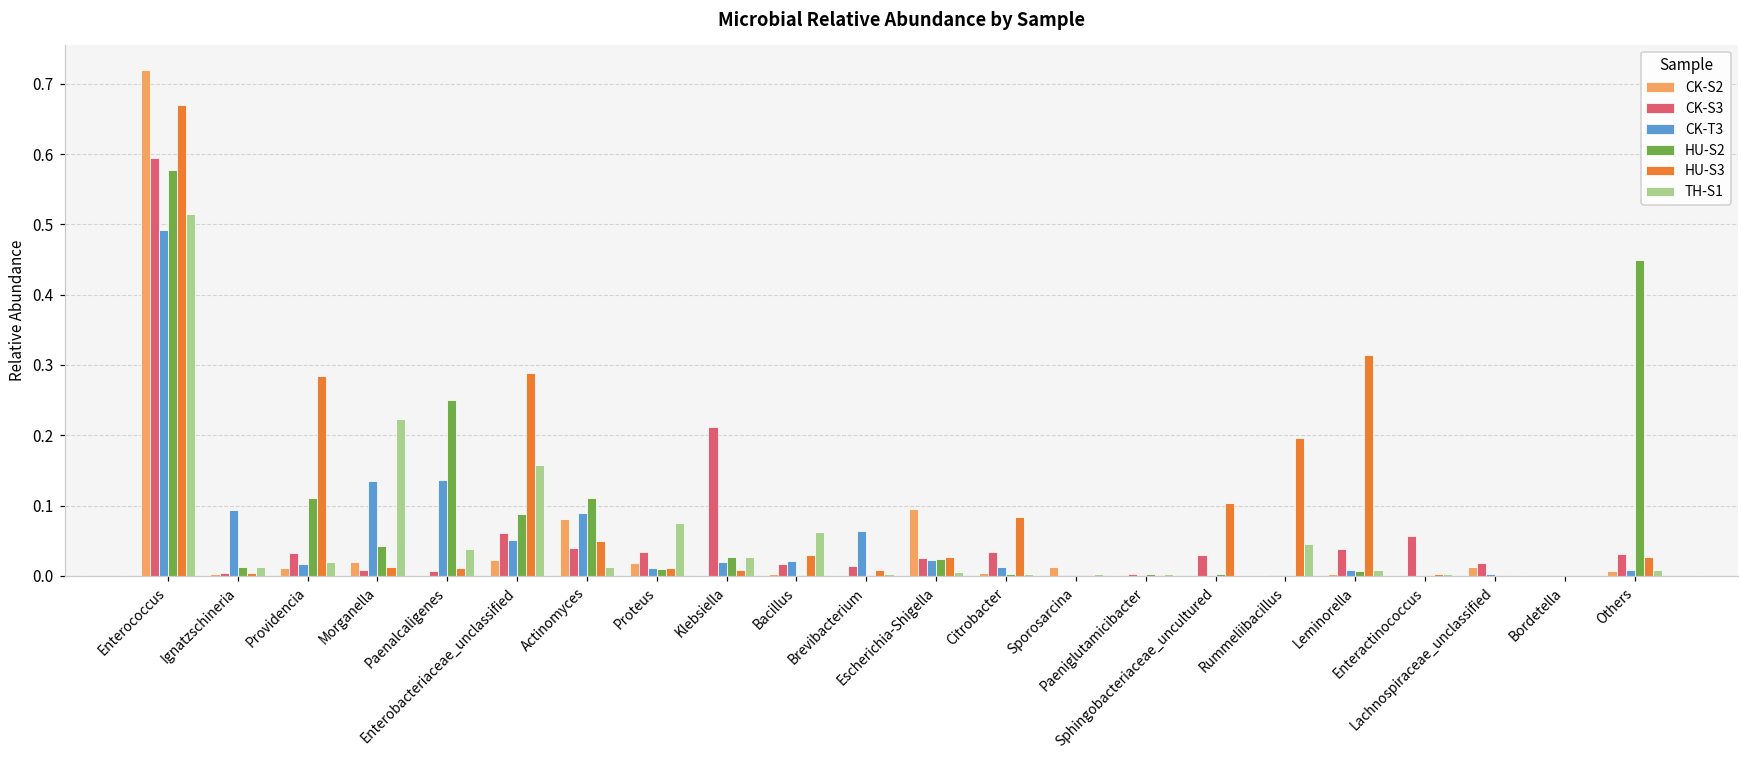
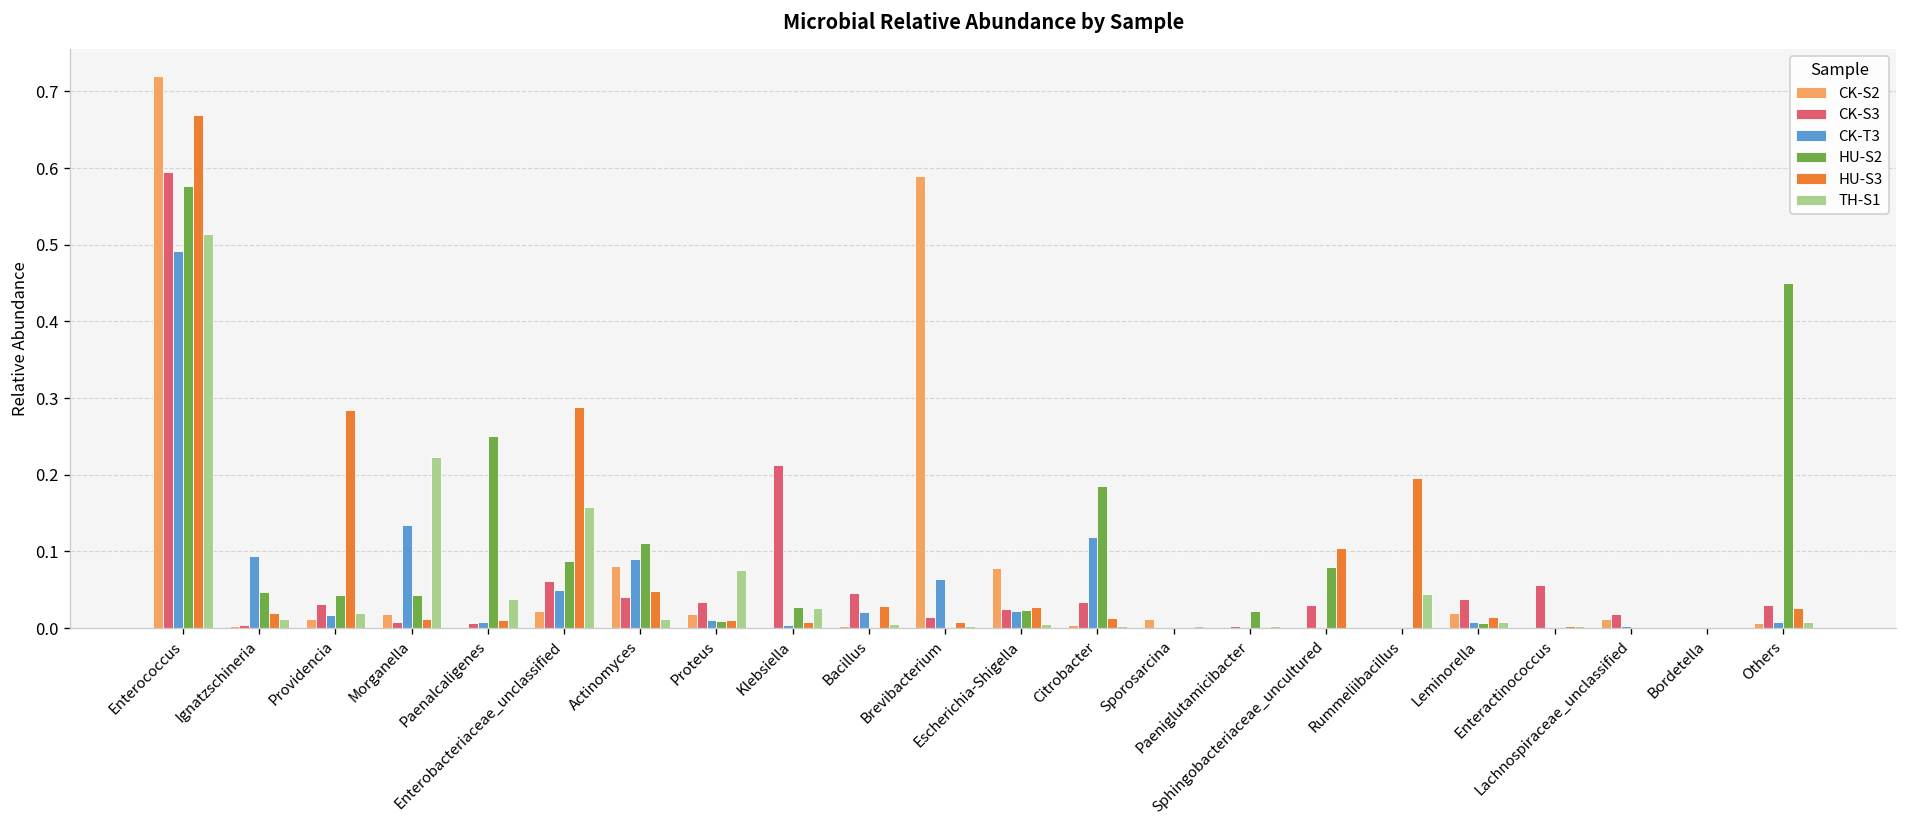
HU-S2, Ignatzschineria: 0.01 -> 0.05
HU-S3, Ignatzschineria: 0.00 -> 0.02
HU-S2, Providencia: 0.11 -> 0.04
CK-T3, Paenalcaligenes: 0.14 -> 0.01
CK-T3, Klebsiella: 0.02 -> 0.00
CK-S3, Bacillus: 0.02 -> 0.05
TH-S1, Bacillus: 0.06 -> 0.01
CK-S2, Brevibacterium: 0.00 -> 0.59
CK-S2, Escherichia-Shigella: 0.09 -> 0.08
CK-T3, Citrobacter: 0.01 -> 0.12
HU-S2, Citrobacter: 0.00 -> 0.19
HU-S3, Citrobacter: 0.08 -> 0.01
HU-S2, Paeniglutamicibacter: 0.00 -> 0.02
HU-S2, Sphingobacteriaceae_uncultured: 0.00 -> 0.08
CK-S2, Leminorella: 0.00 -> 0.02
HU-S3, Leminorella: 0.31 -> 0.01
